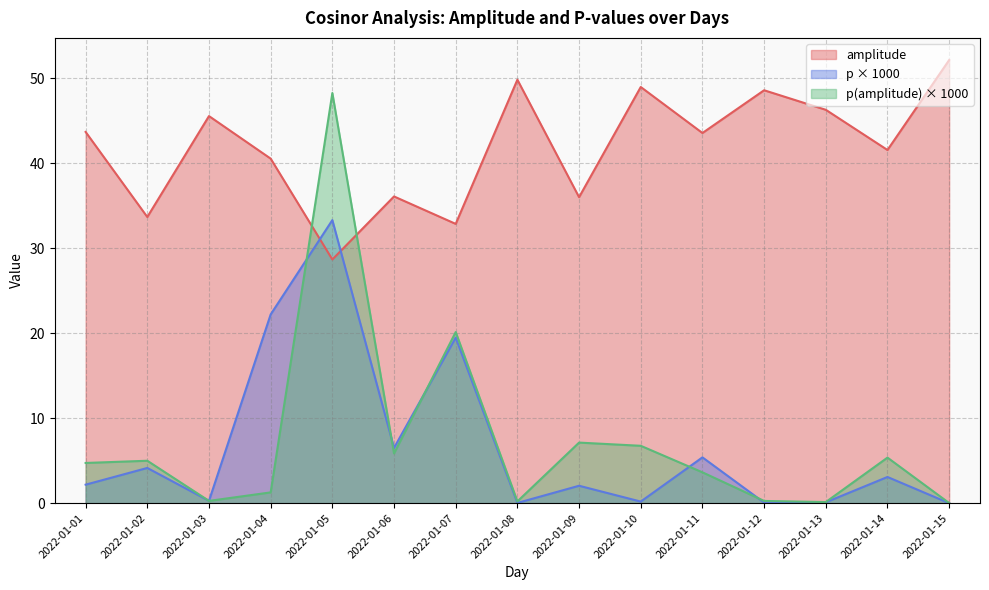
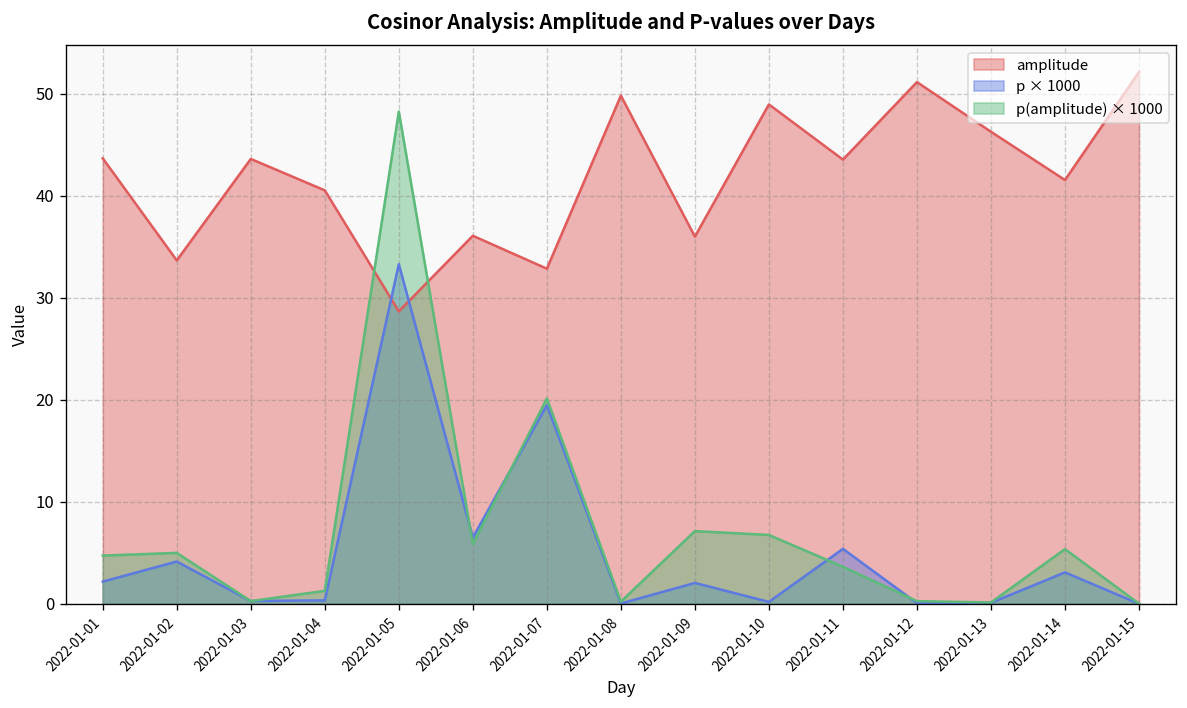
amplitude, 2022-01-03: 46 -> 44
p × 1000, 2022-01-04: 22 -> 0
amplitude, 2022-01-12: 49 -> 51
